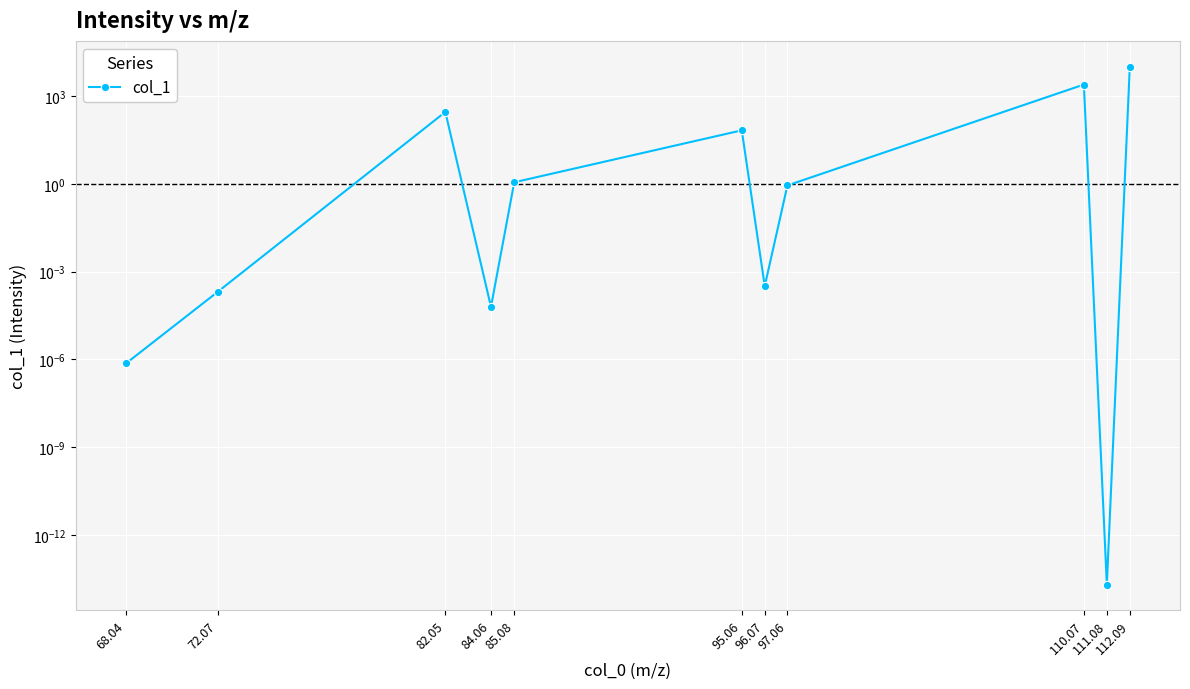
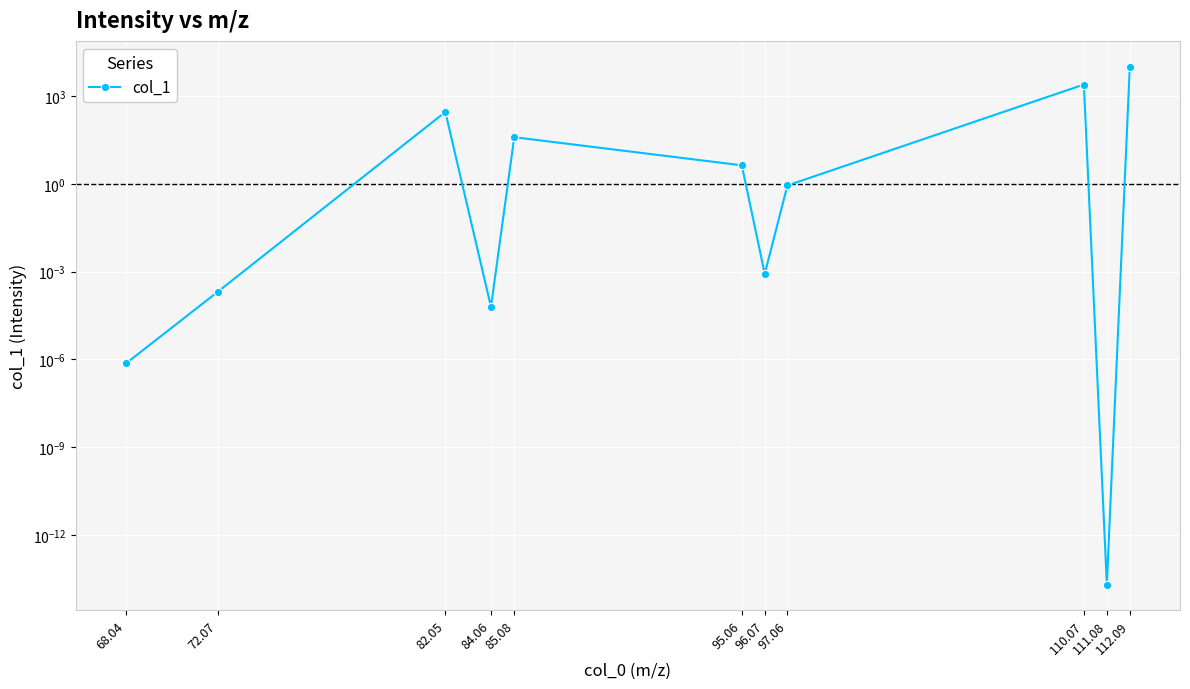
85.08: 1.1 -> 40
95.06: 70 -> 4
96.07: 0.0003 -> 0.0008
